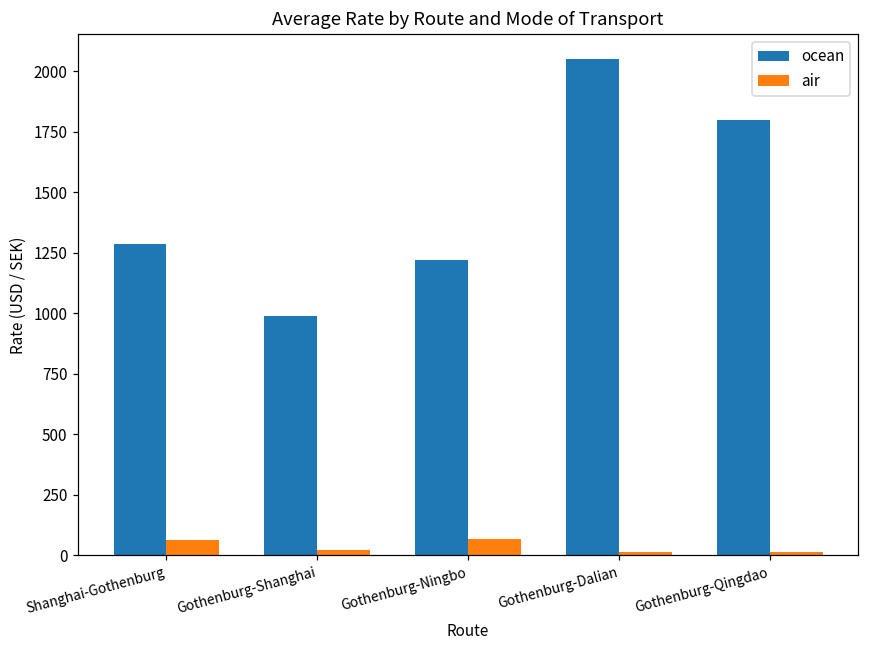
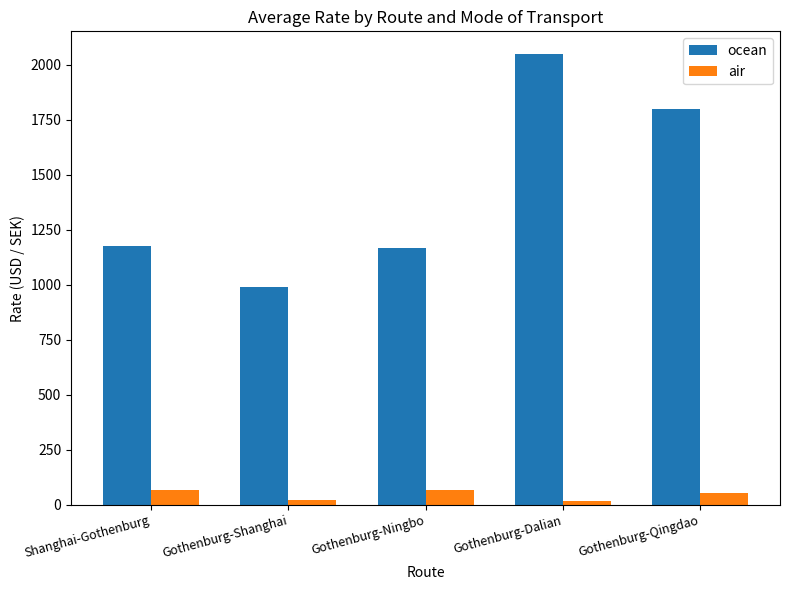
ocean, Shanghai-Gothenburg: 1290 -> 1180
ocean, Gothenburg-Ningbo: 1220 -> 1170
air, Gothenburg-Qingdao: 20 -> 50
